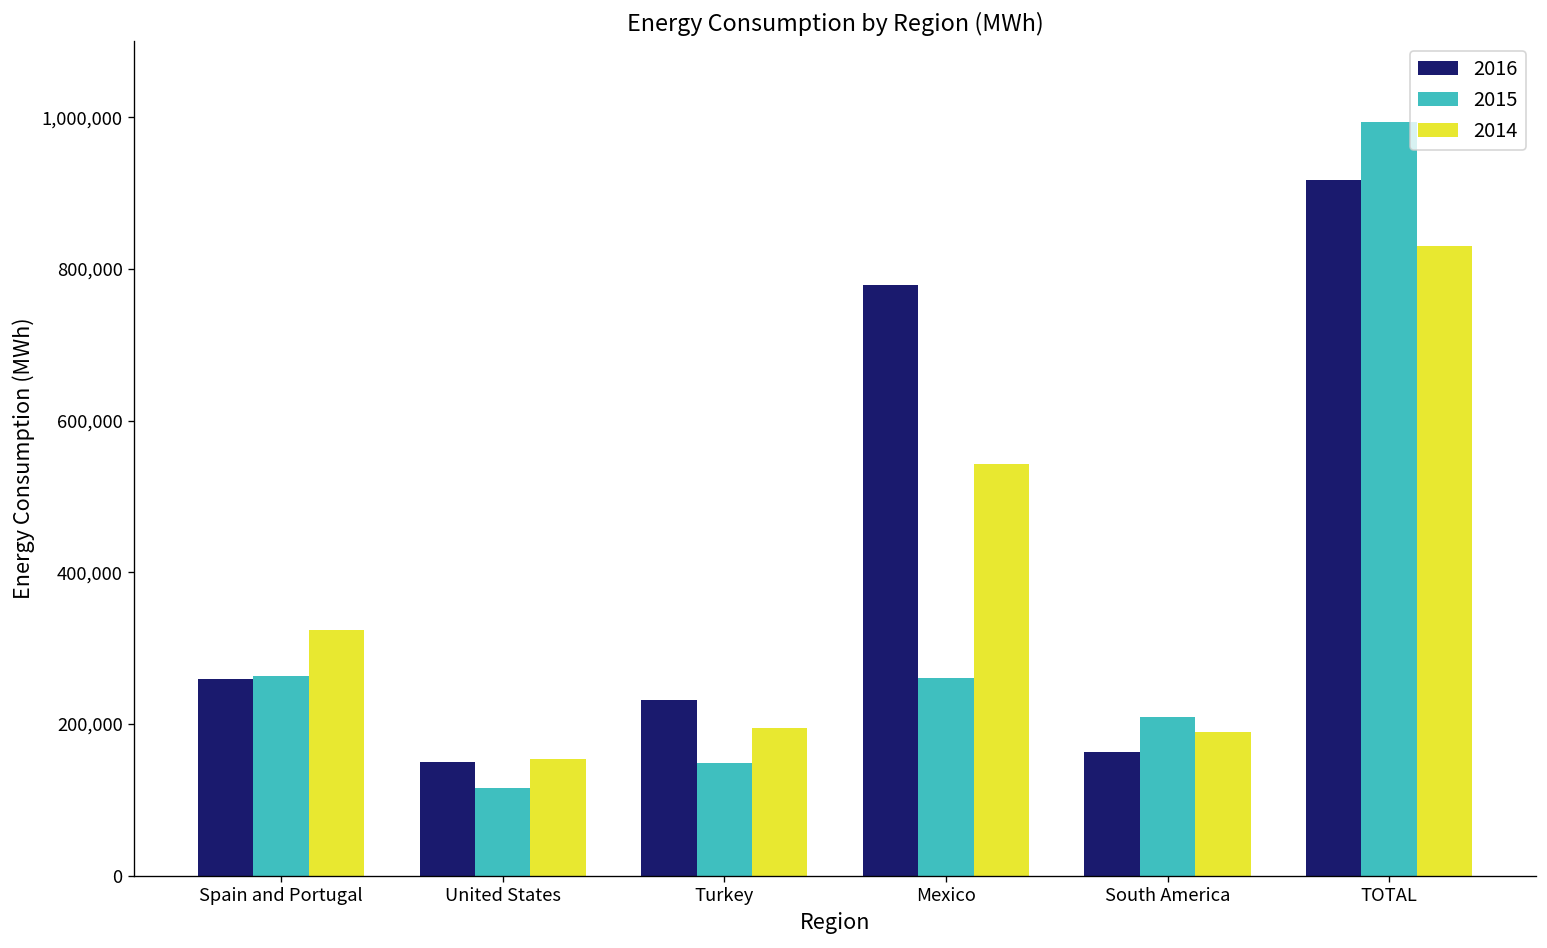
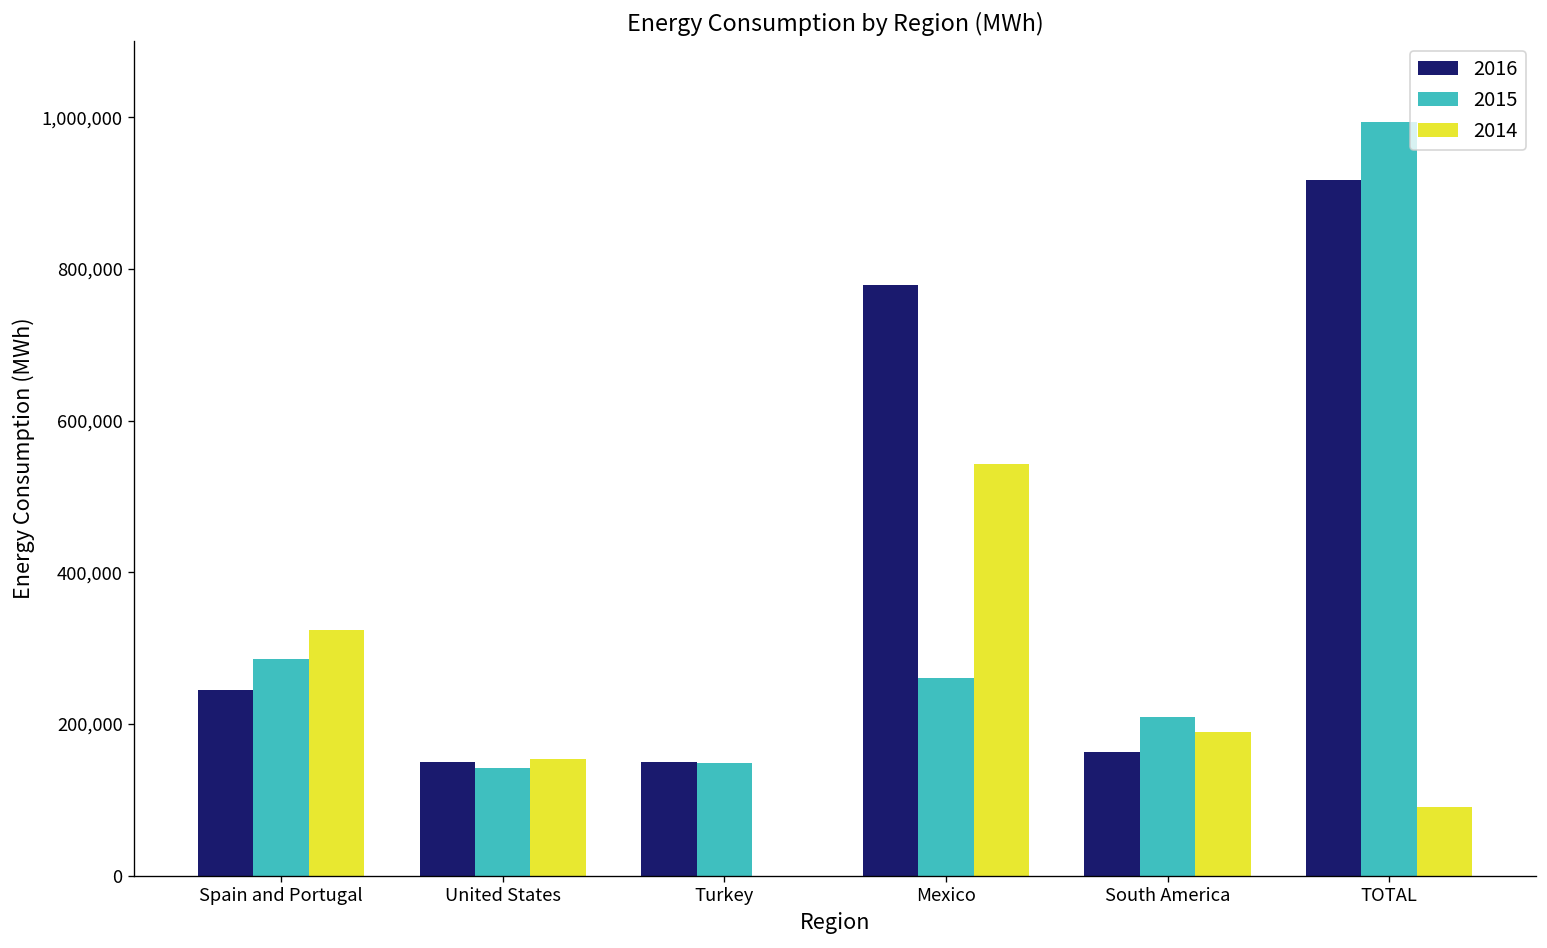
2016, Spain and Portugal: 260,000 -> 240,000
2015, Spain and Portugal: 260,000 -> 290,000
2015, United States: 120,000 -> 140,000
2016, Turkey: 230,000 -> 150,000
2014, Turkey: 190,000 -> 0
2014, TOTAL: 830,000 -> 90,000
